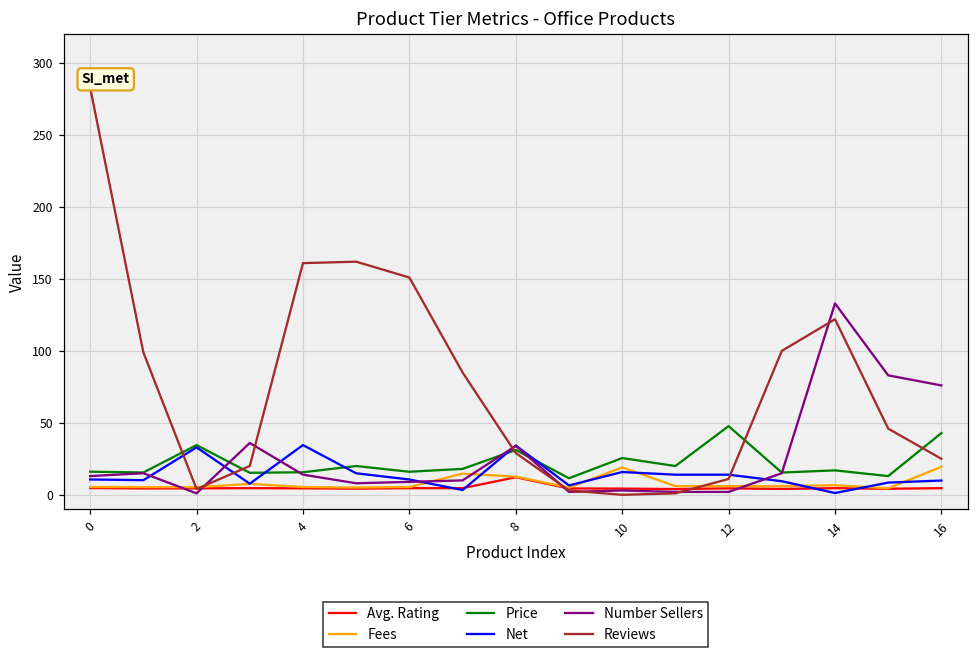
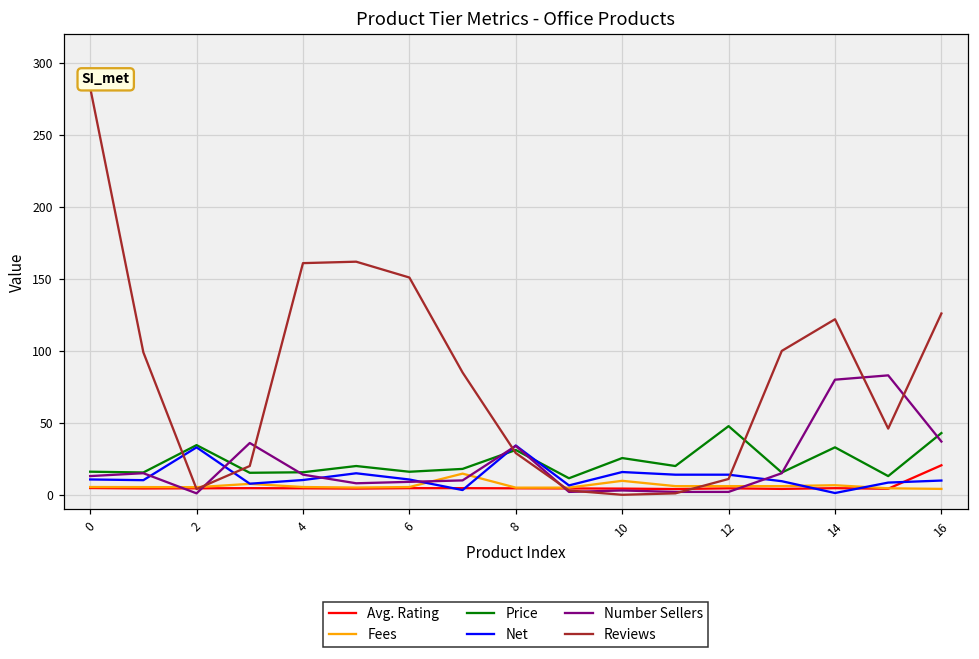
Net, 4: 35 -> 10
Avg. Rating, 8: 12 -> 5
Fees, 8: 13 -> 5
Fees, 10: 19 -> 10
Price, 14: 17 -> 33
Number Sellers, 14: 133 -> 80
Avg. Rating, 16: 5 -> 21
Fees, 16: 19 -> 4
Number Sellers, 16: 76 -> 37
Reviews, 16: 25 -> 126
